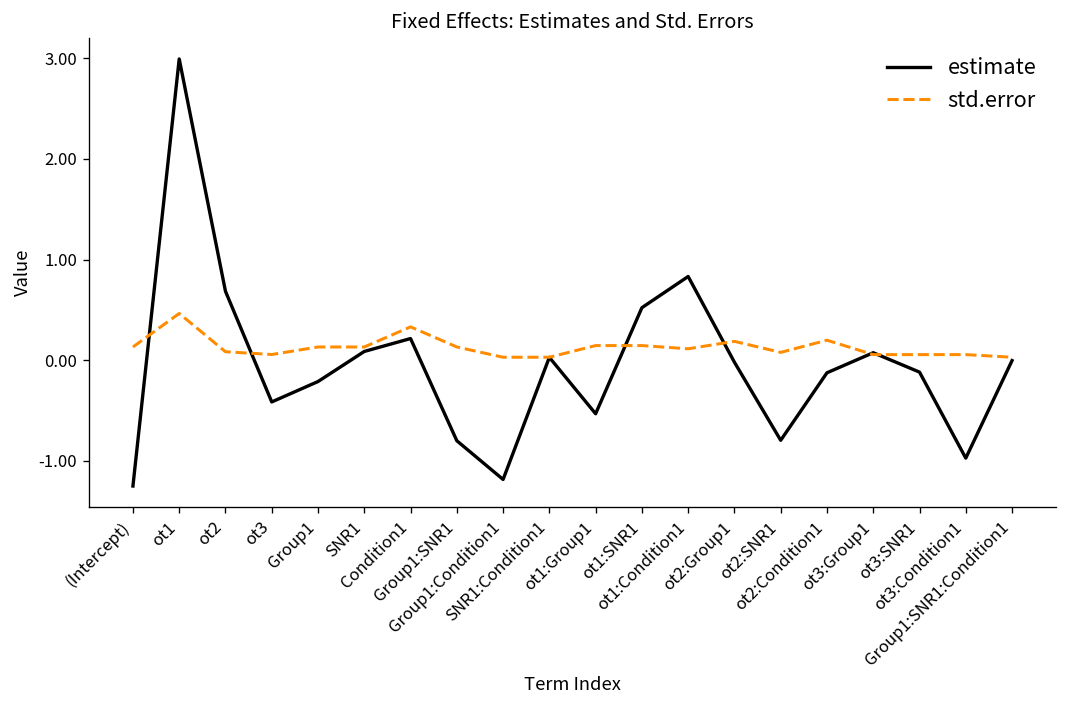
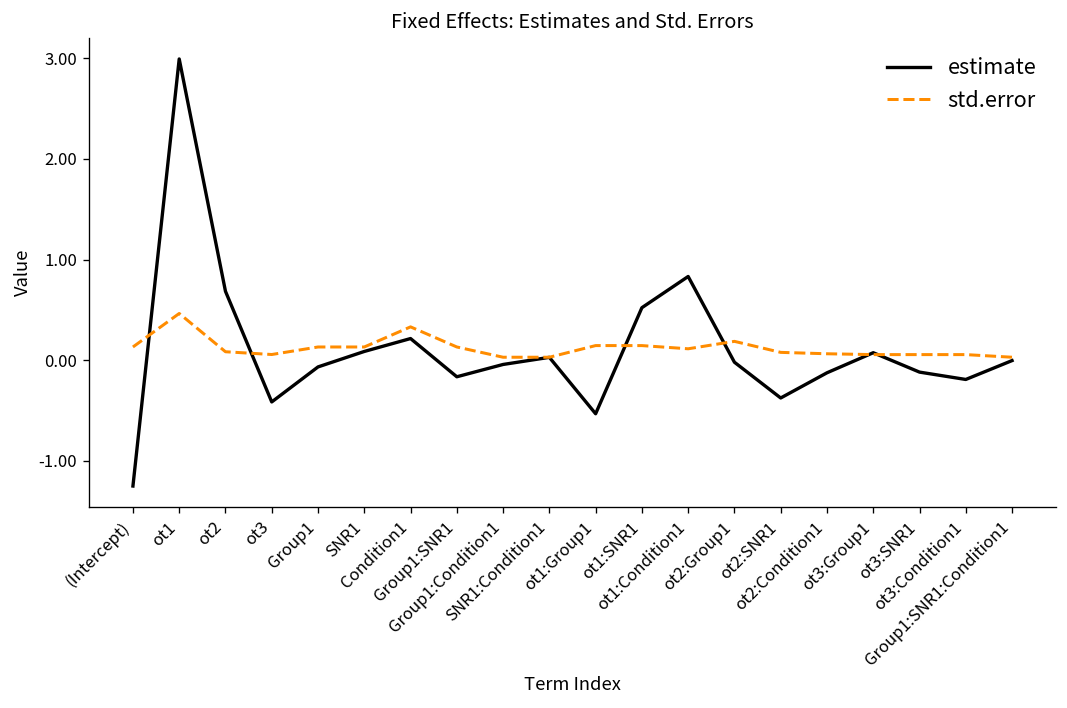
estimate, Group1: -0.2 -> -0.1
estimate, Group1:SNR1: -0.8 -> -0.2
estimate, Group1:Condition1: -1.2 -> 0.0
estimate, ot2:SNR1: -0.8 -> -0.4
std.error, ot2:Condition1: 0.2 -> 0.1
estimate, ot3:Condition1: -1.0 -> -0.2
